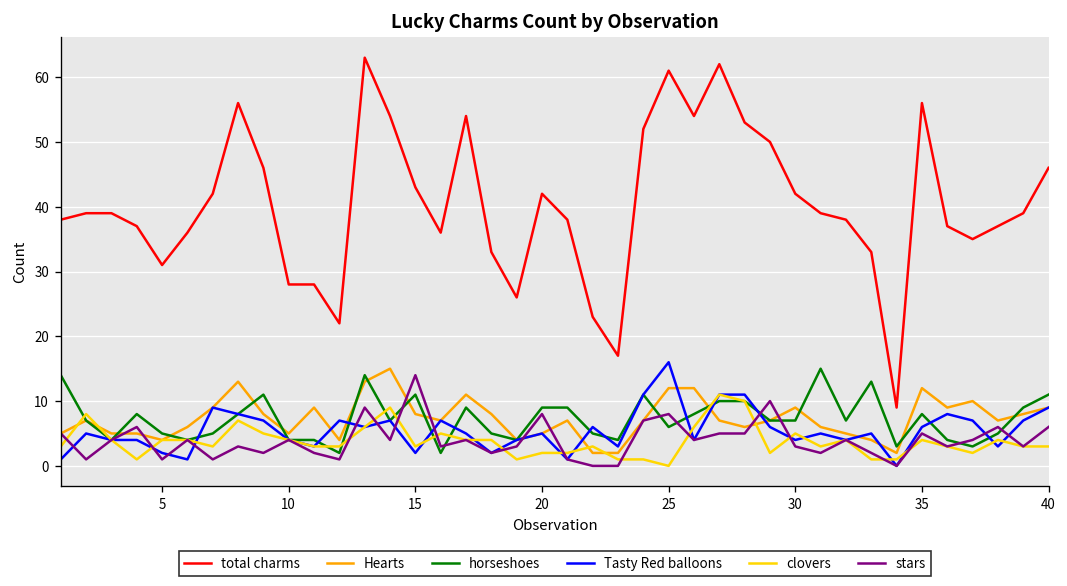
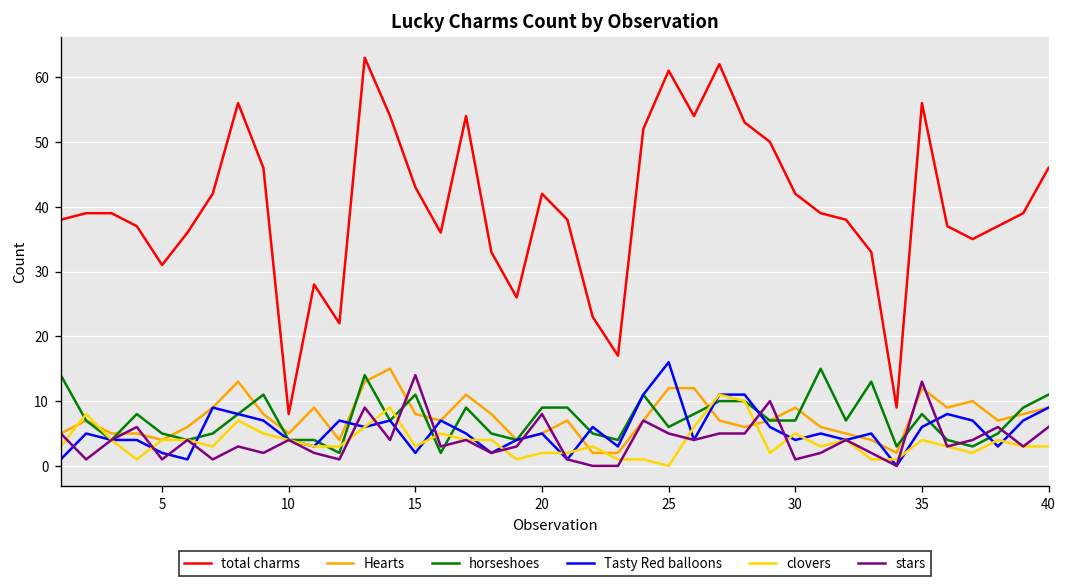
total charms, 10: 28 -> 8
stars, 25: 8 -> 5
stars, 30: 3 -> 1
stars, 35: 5 -> 13
